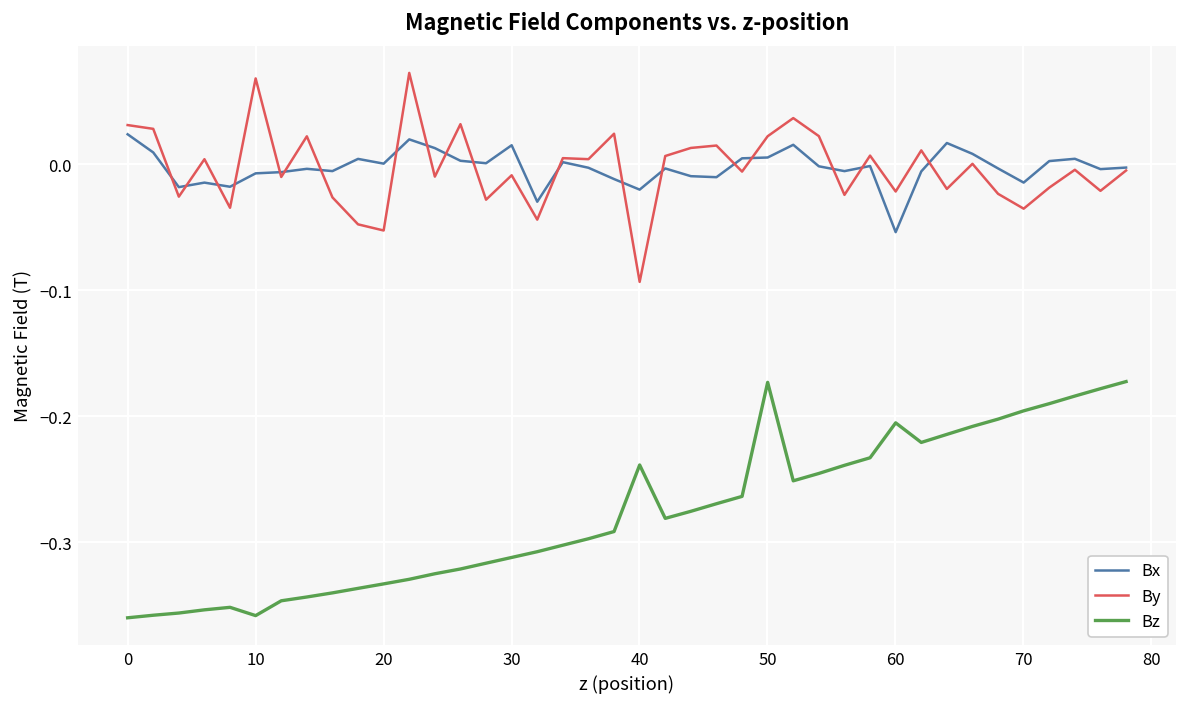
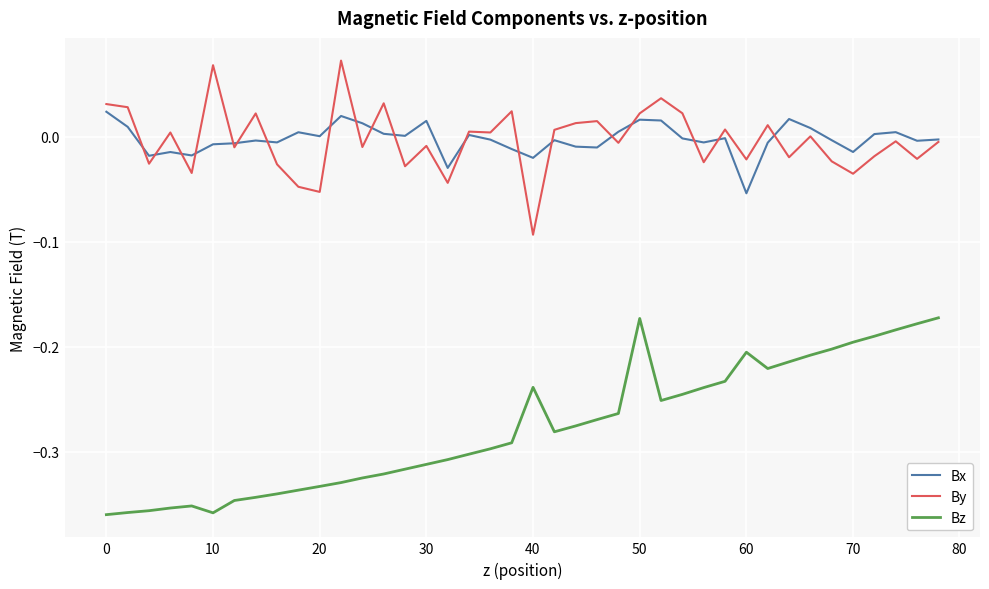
Bx, 50: 0.005 -> 0.016
